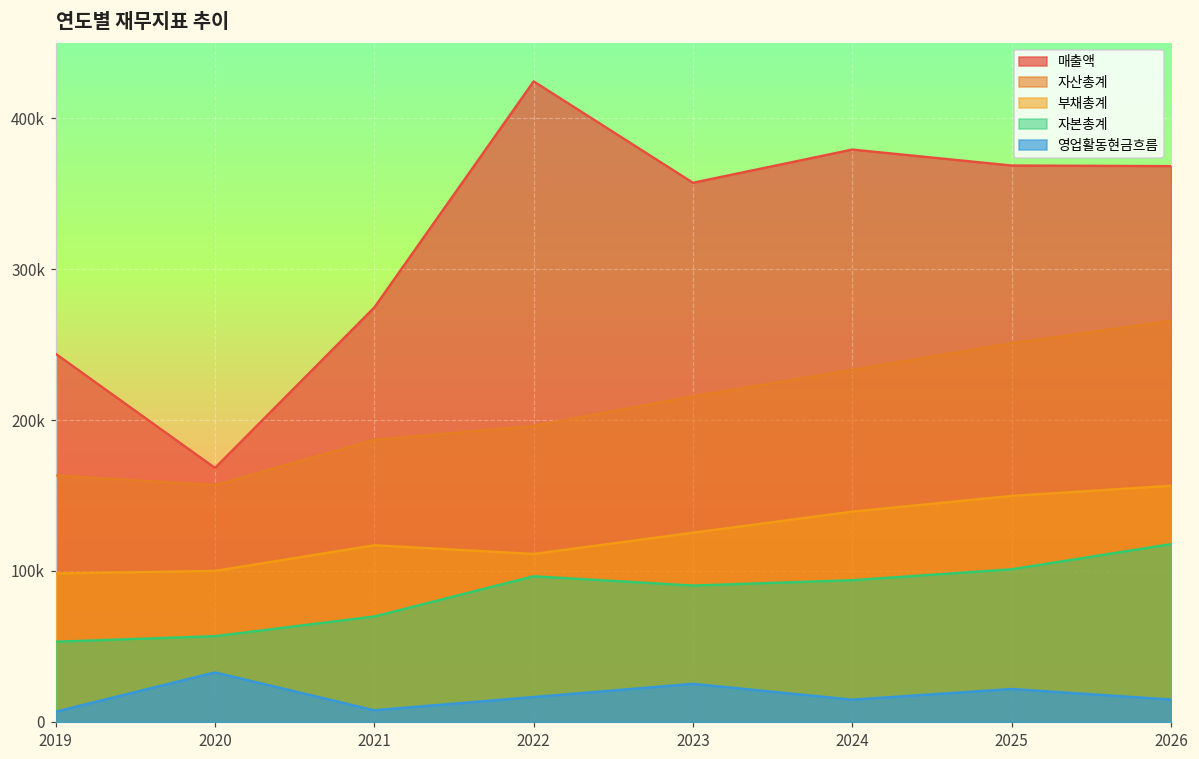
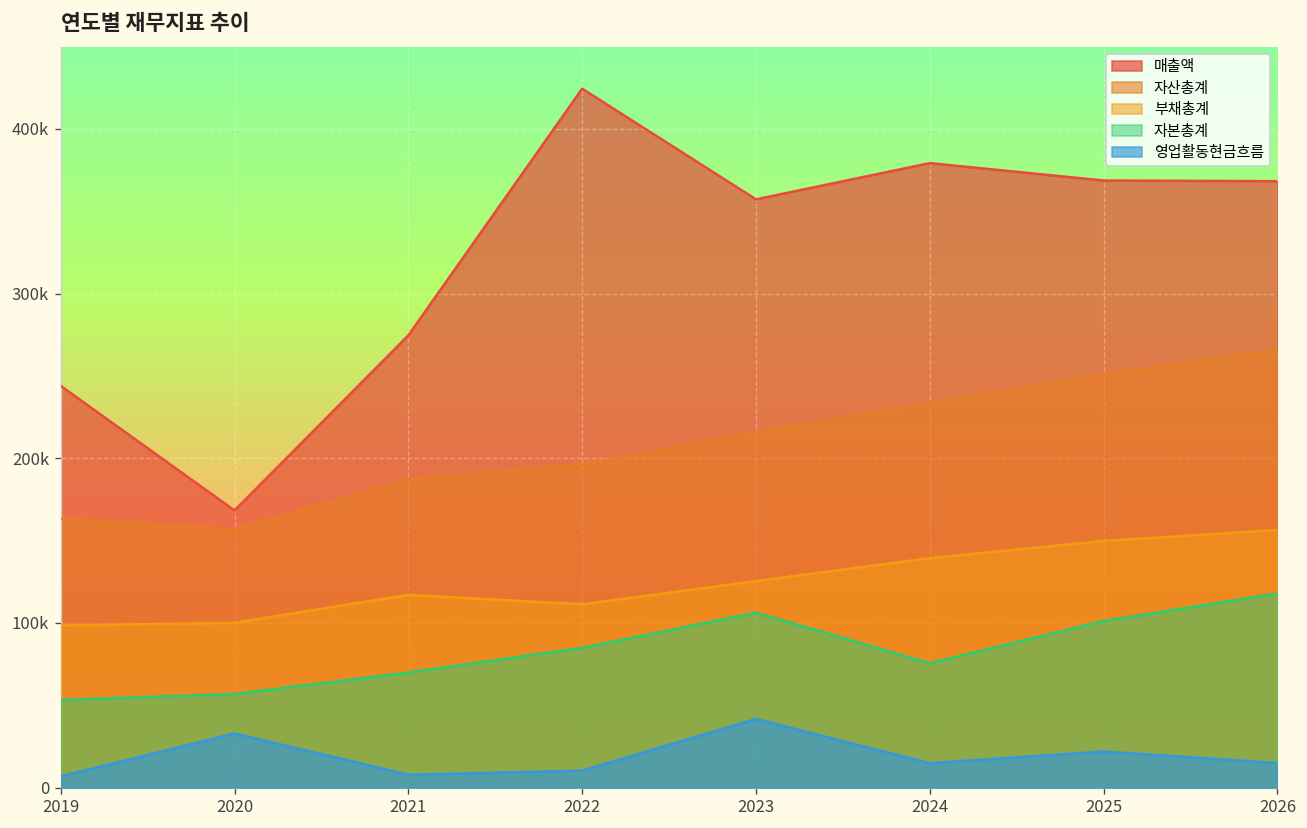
자본총계, 2022: 97000 -> 85000
영업활동현금흐름, 2022: 17000 -> 10000
자본총계, 2023: 90000 -> 106000
영업활동현금흐름, 2023: 25000 -> 42000
자본총계, 2024: 94000 -> 76000
